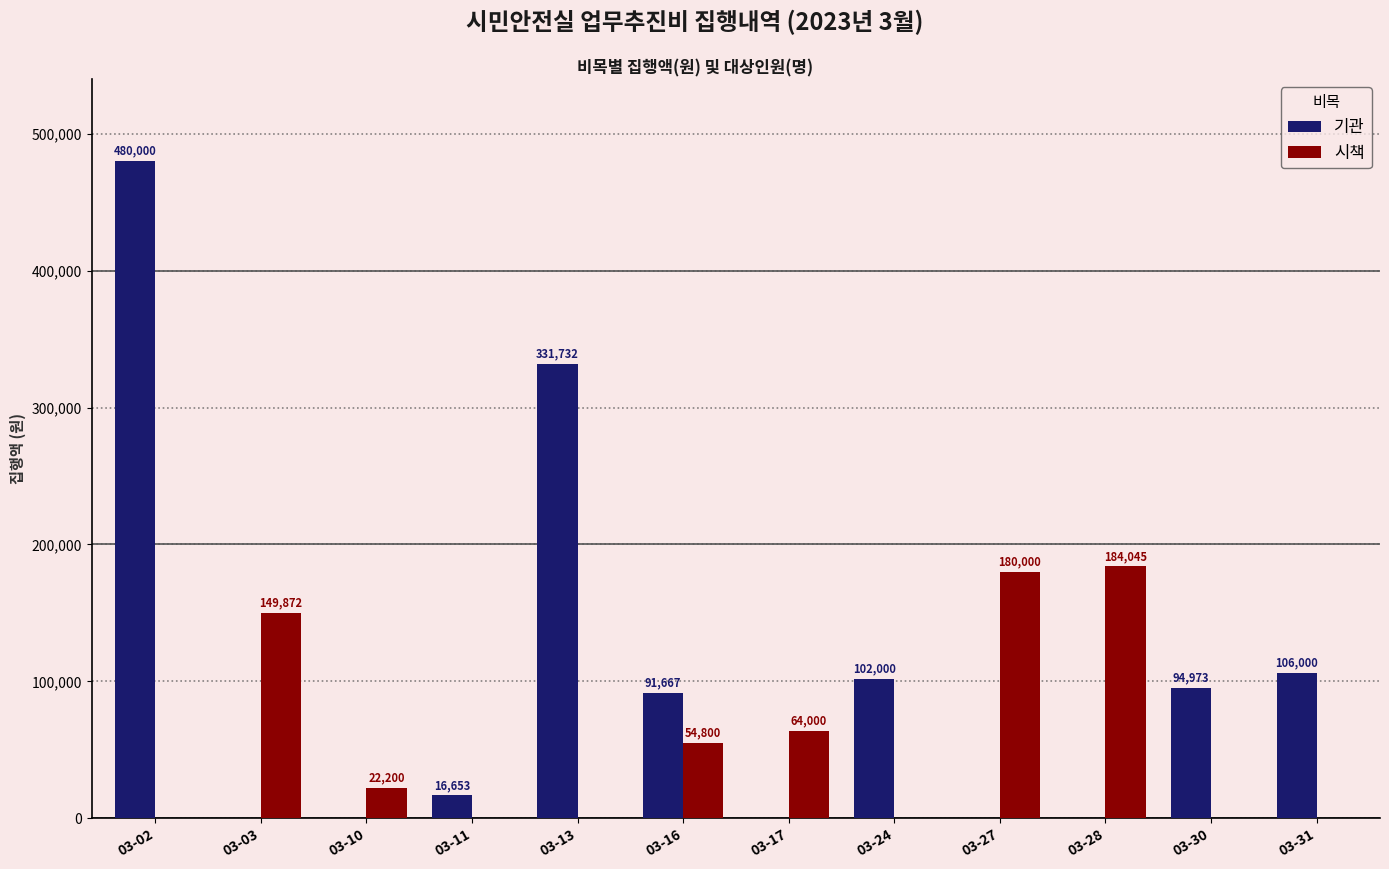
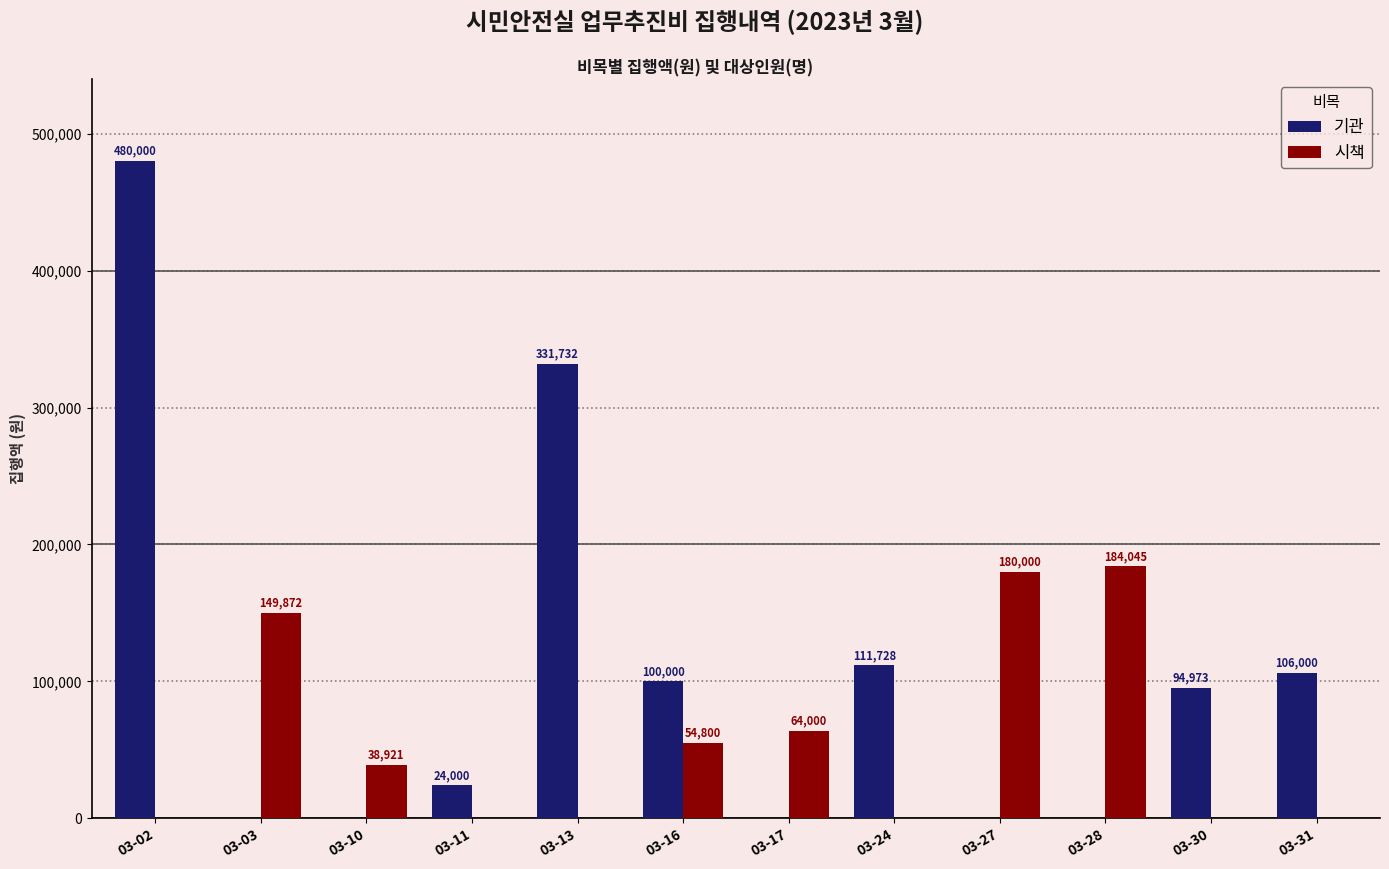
시책, 03-10: 22,200 -> 38,921
기관, 03-11: 16,653 -> 24,000
기관, 03-16: 91,667 -> 100,000
기관, 03-24: 102,000 -> 111,728
